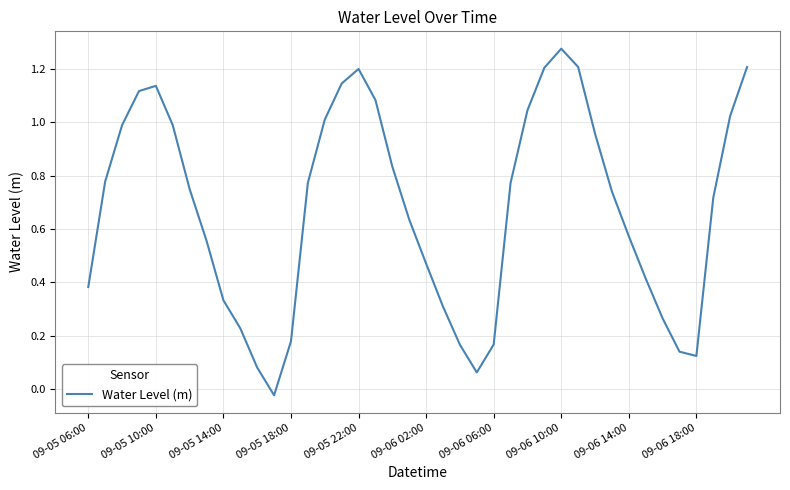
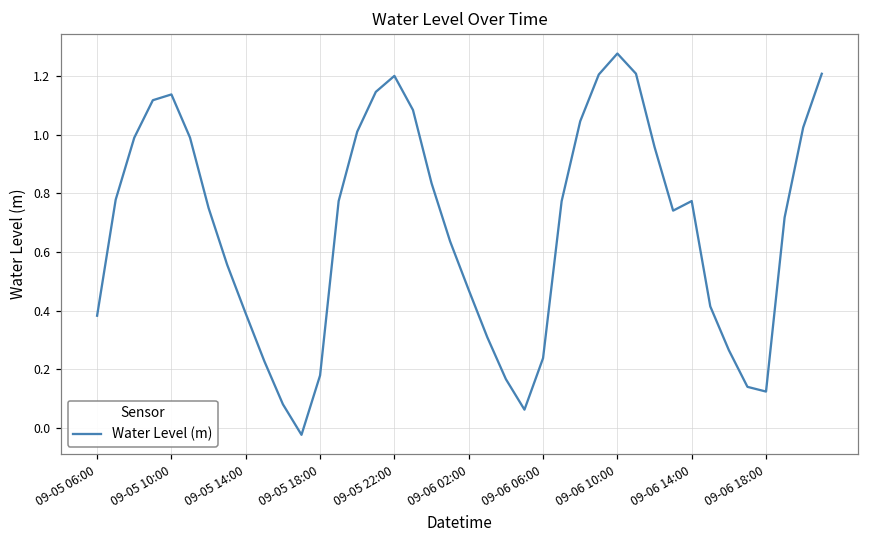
09-05 14:00: 0.33 -> 0.39
09-06 06:00: 0.17 -> 0.24
09-06 14:00: 0.57 -> 0.77
